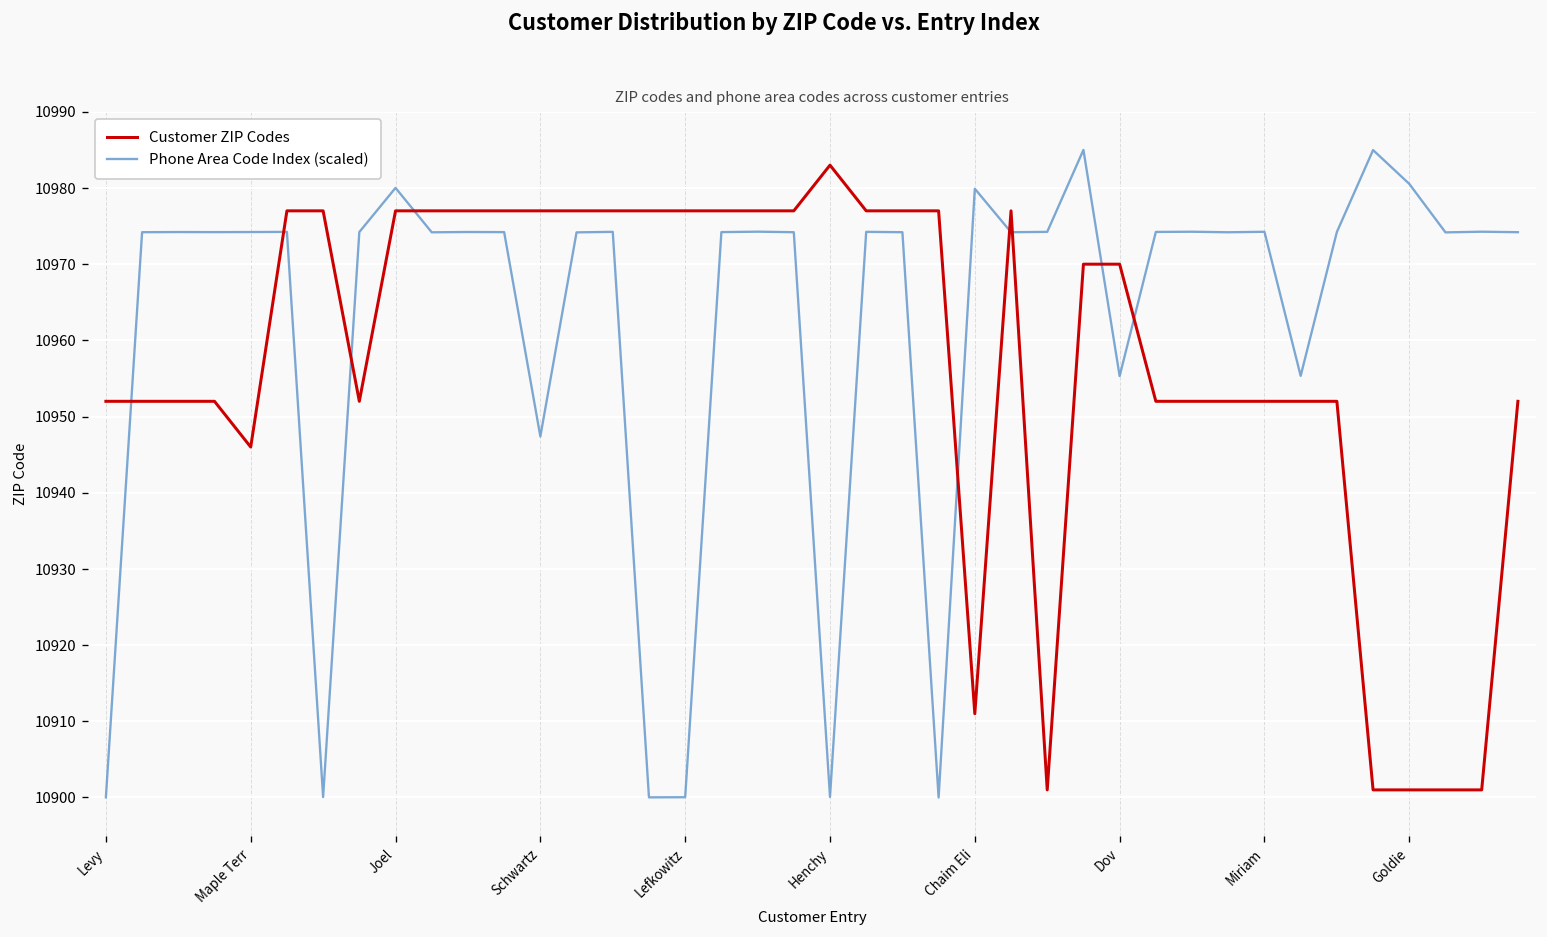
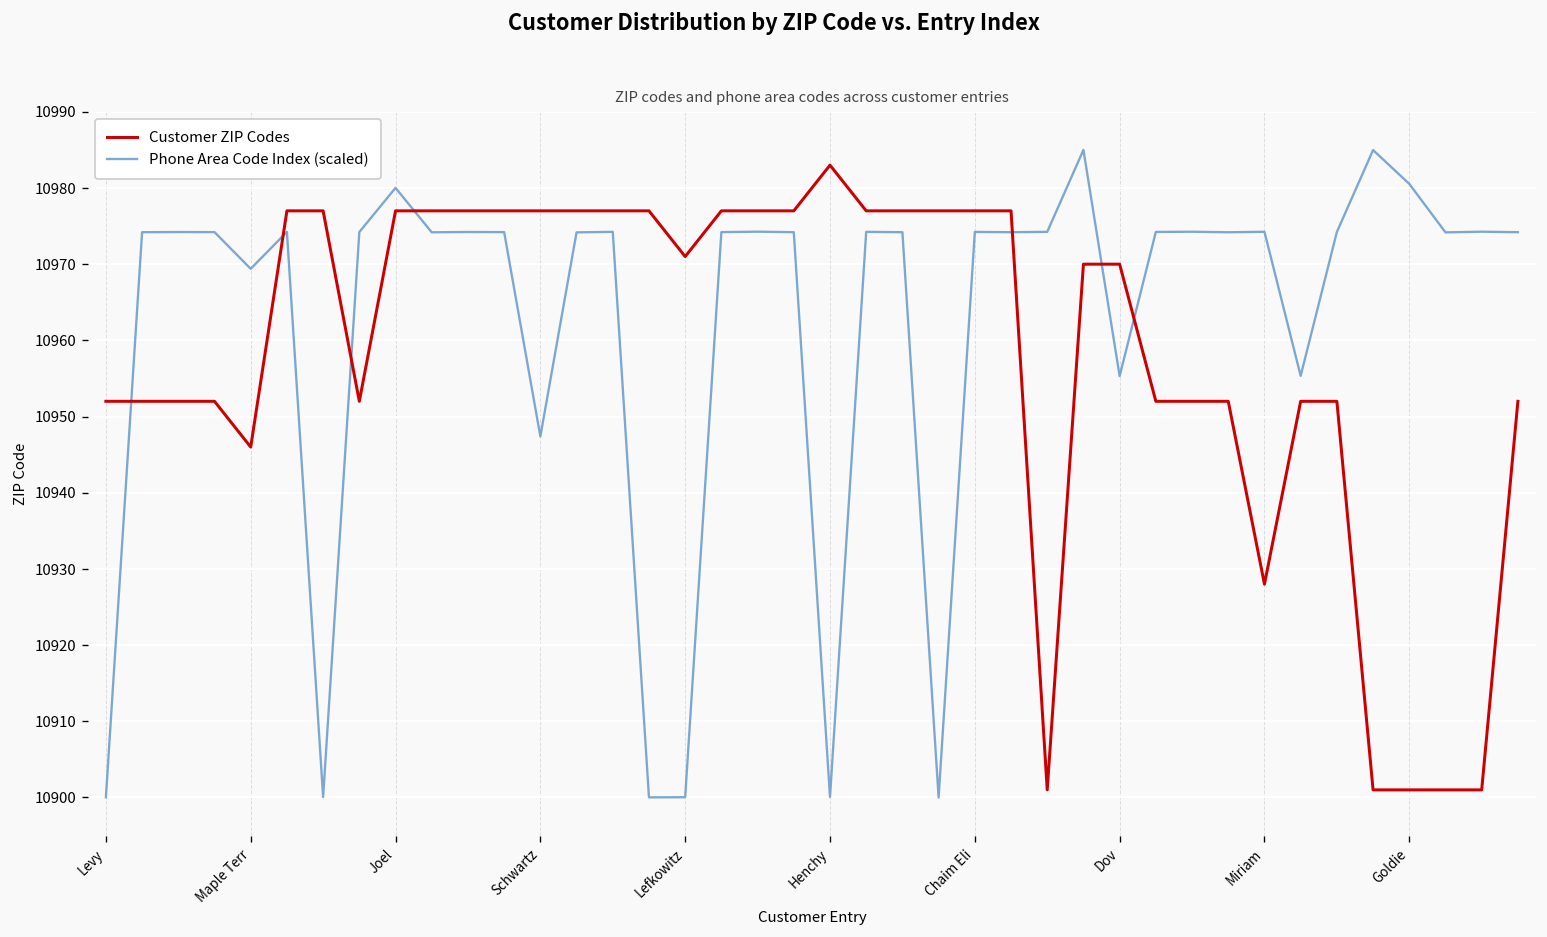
Phone Area Code Index (scaled), Maple Terr: 10974 -> 10969
Customer ZIP Codes, Lefkowitz: 10977 -> 10971
Customer ZIP Codes, Chaim Eli: 10911 -> 10977
Phone Area Code Index (scaled), Chaim Eli: 10980 -> 10974
Customer ZIP Codes, Miriam: 10952 -> 10928
